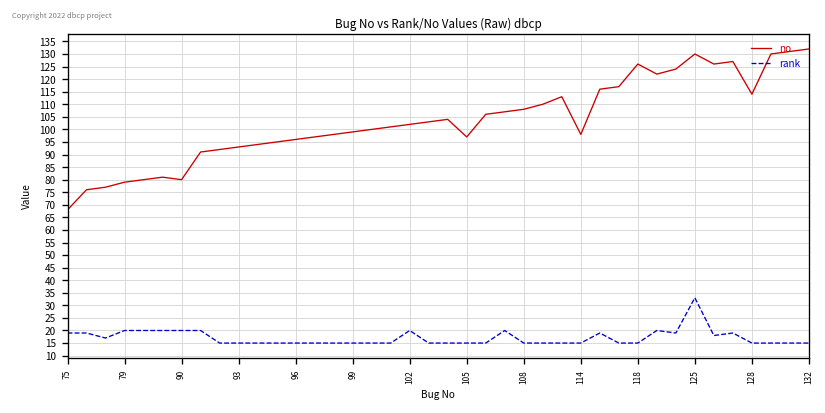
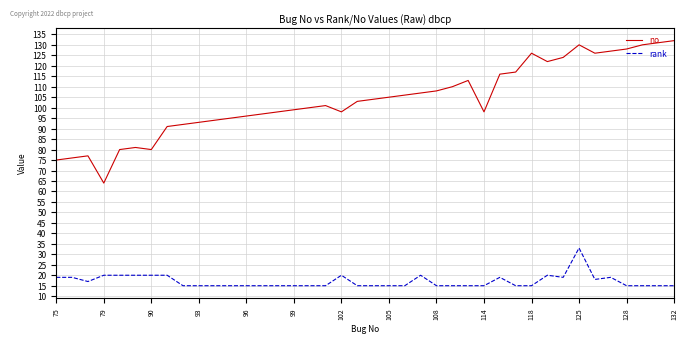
no, 75: 68 -> 75
no, 79: 79 -> 64
no, 102: 102 -> 98
no, 105: 97 -> 105
no, 128: 114 -> 128
